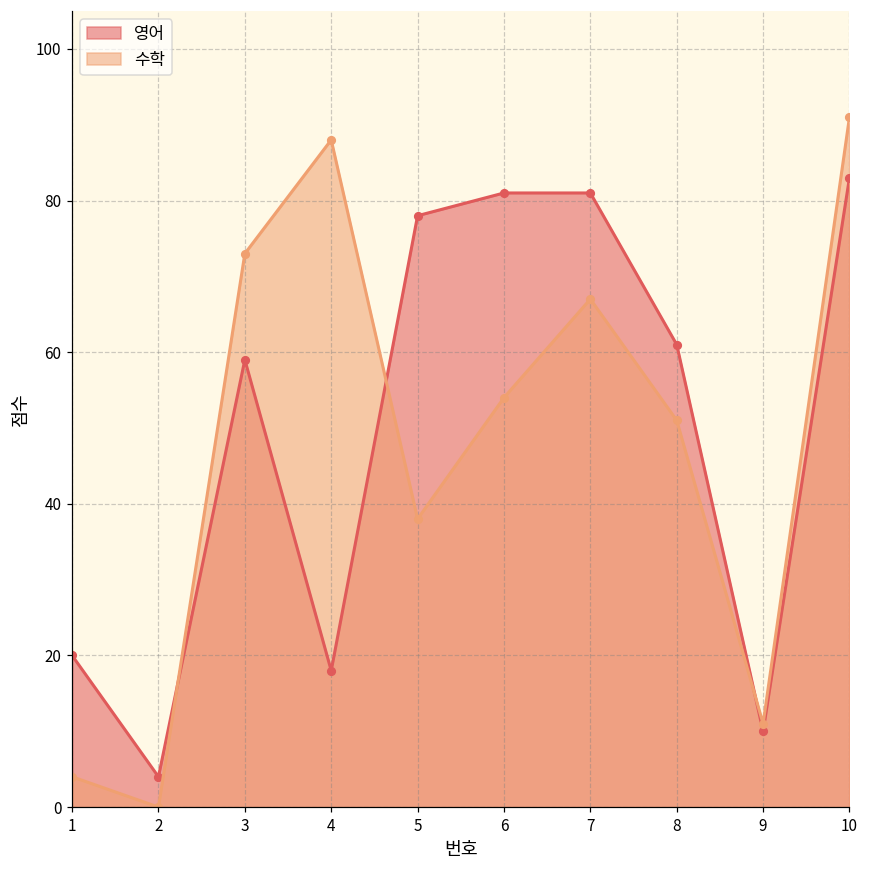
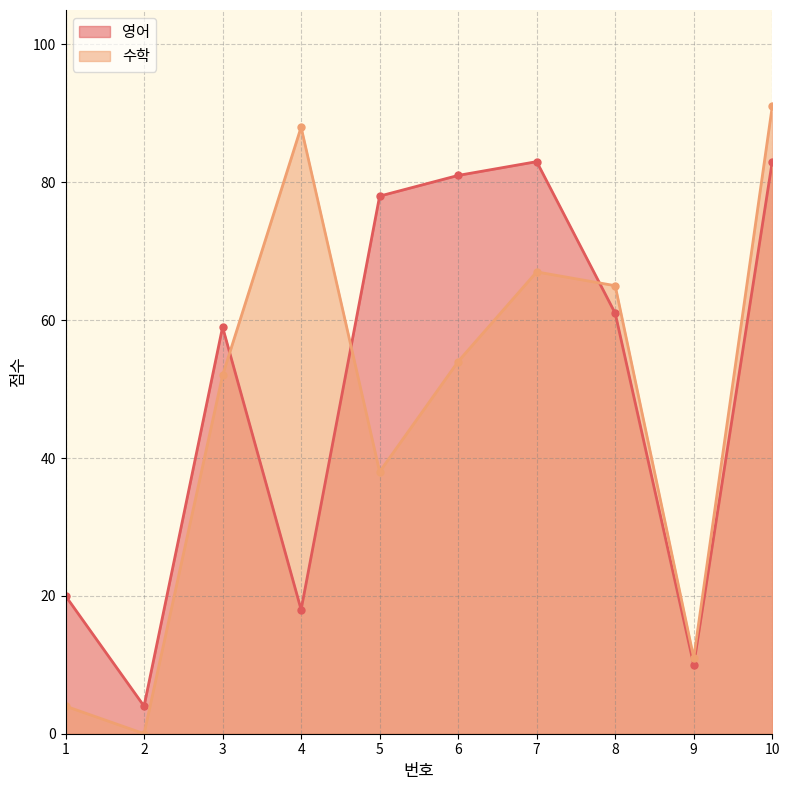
수학, 3: 73 -> 52
영어, 7: 81 -> 83
수학, 8: 51 -> 65
